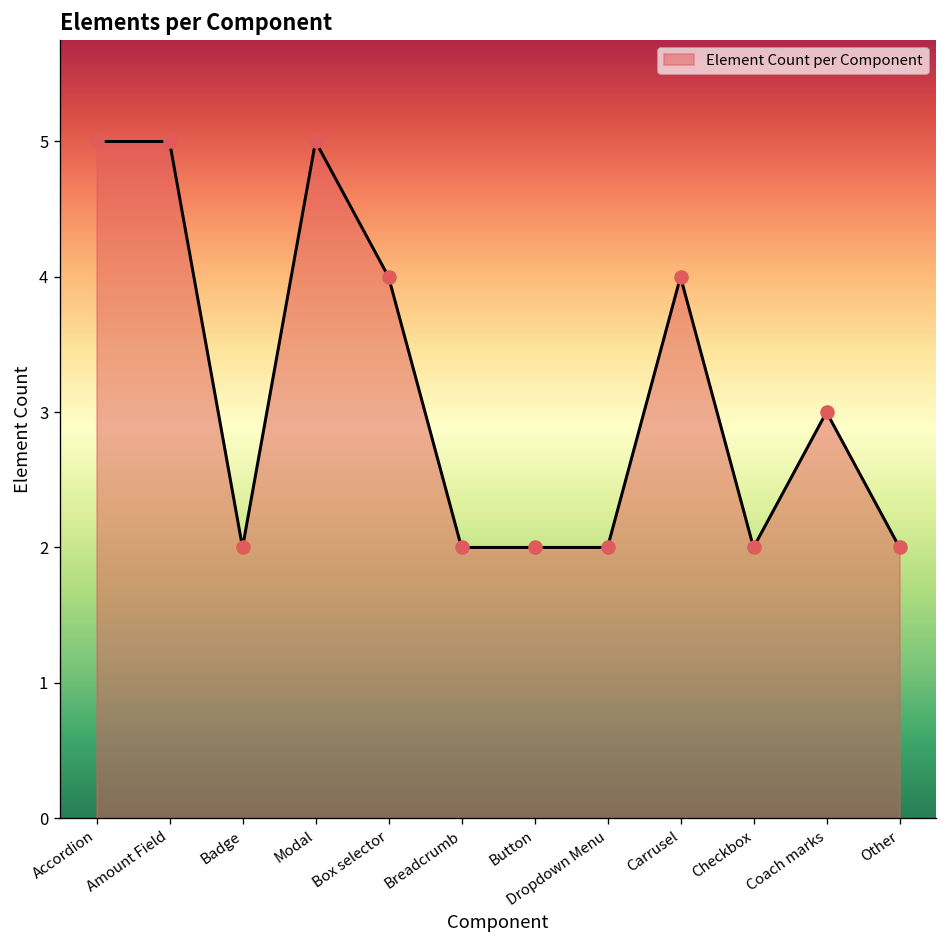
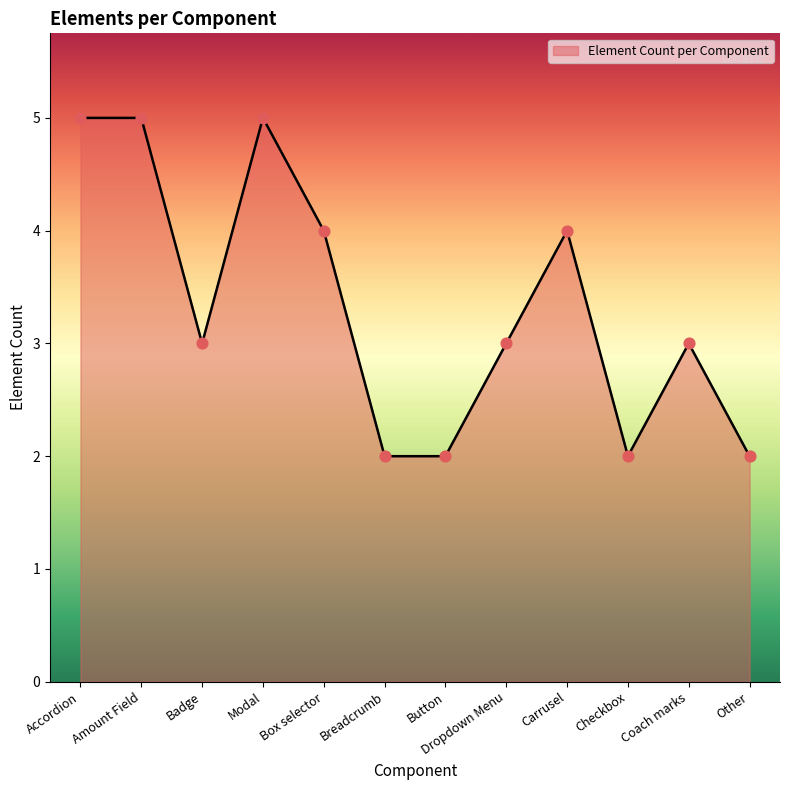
Badge: 2 -> 3
Dropdown Menu: 2 -> 3
